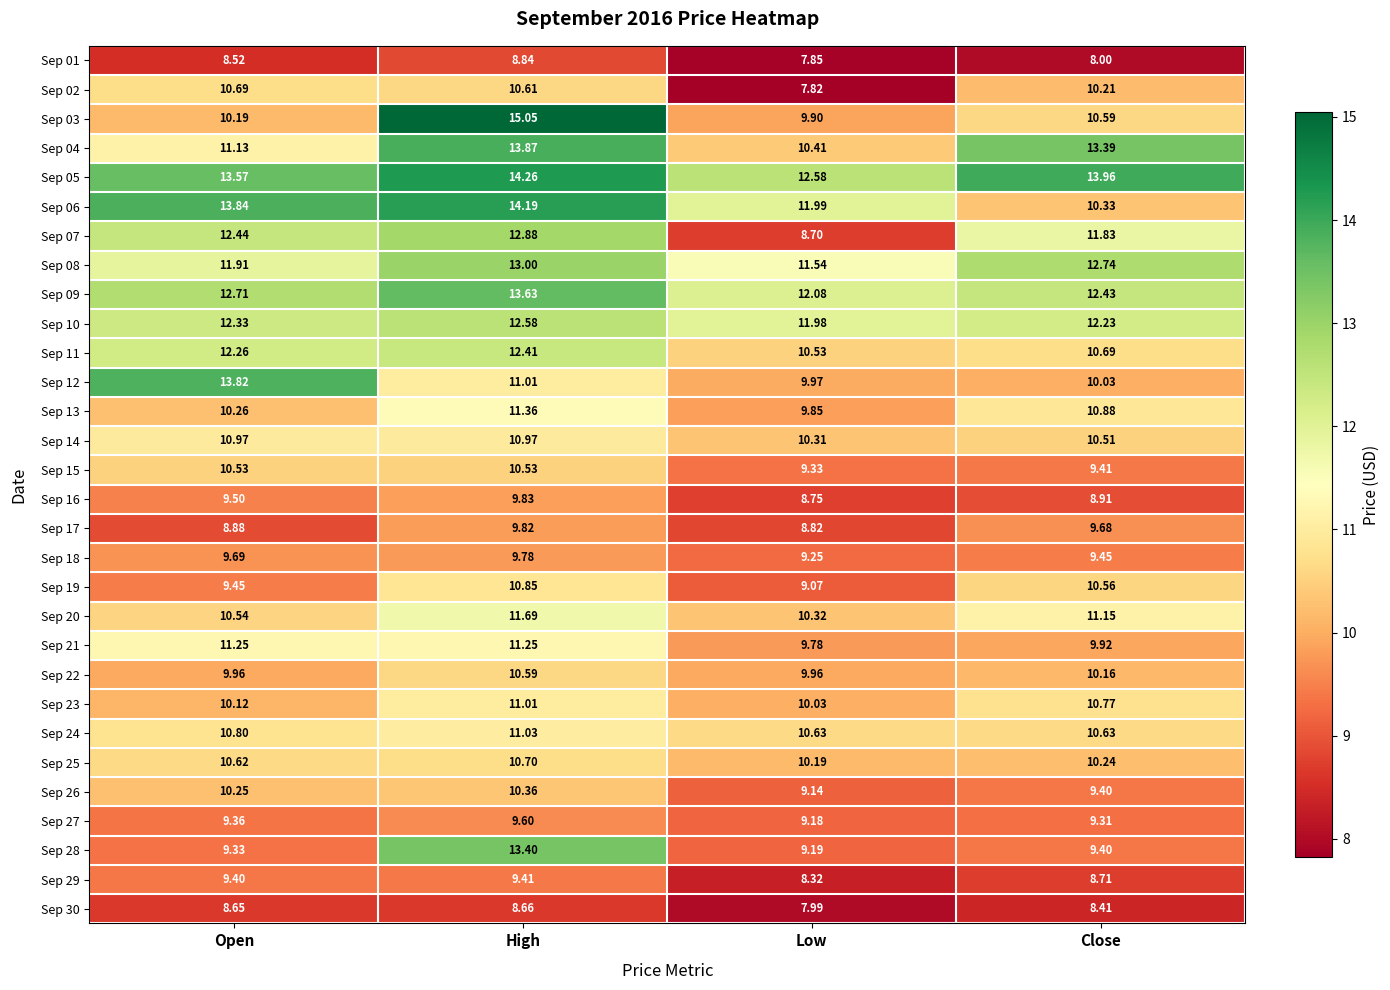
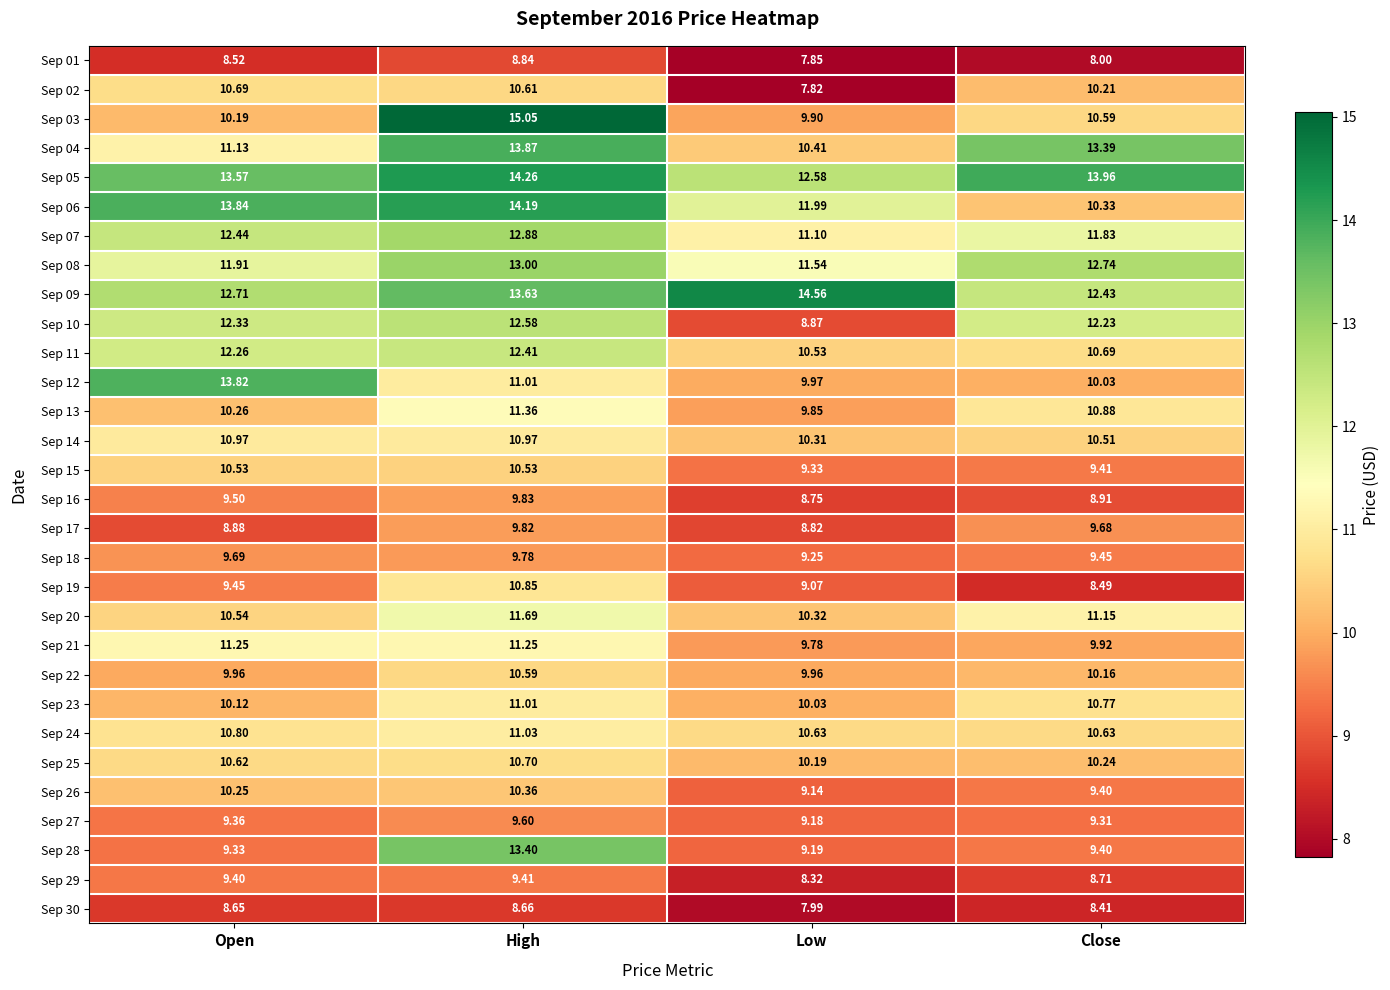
Sep 07, Low: 8.70 -> 11.10
Sep 09, Low: 12.08 -> 14.56
Sep 10, Low: 11.98 -> 8.87
Sep 19, Close: 10.56 -> 8.49
